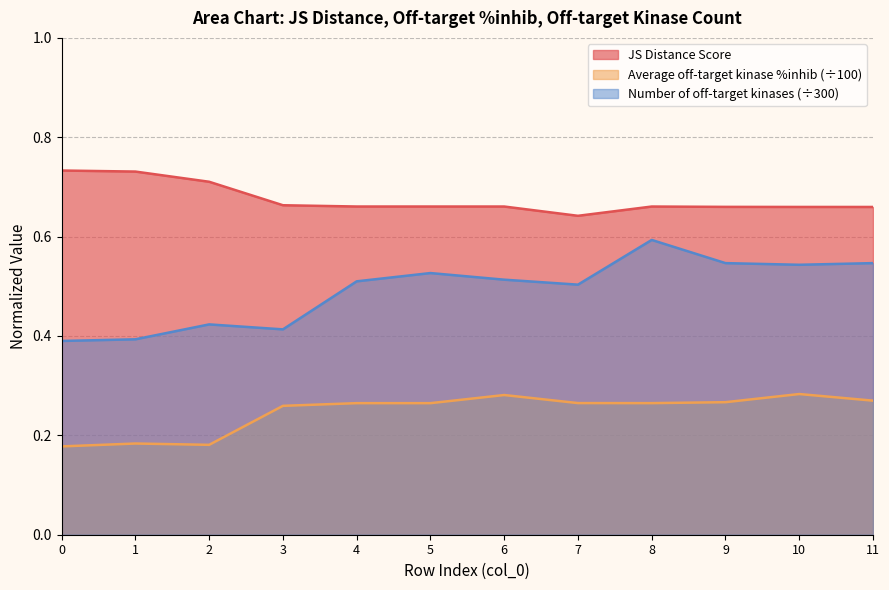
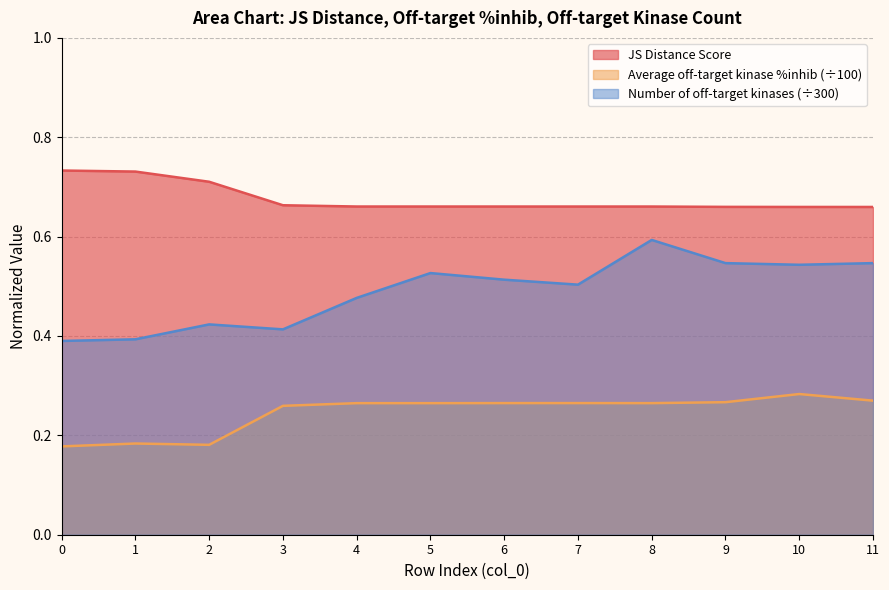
Number of off-target kinases (÷300), 4: 0.51 -> 0.48
Average off-target kinase %inhib (÷100), 6: 0.28 -> 0.26
JS Distance Score, 7: 0.64 -> 0.66
